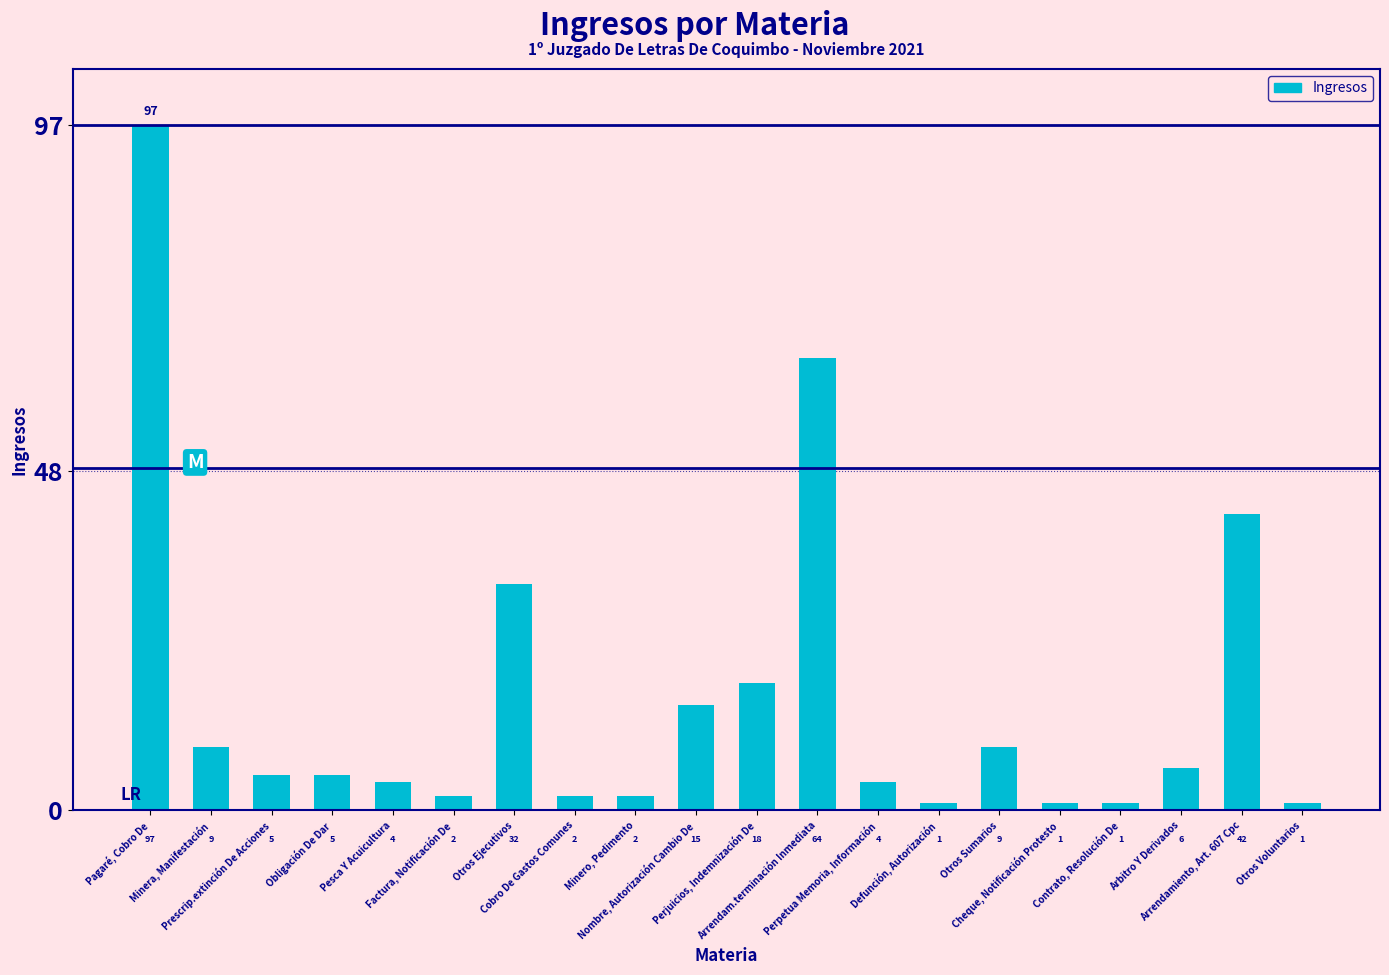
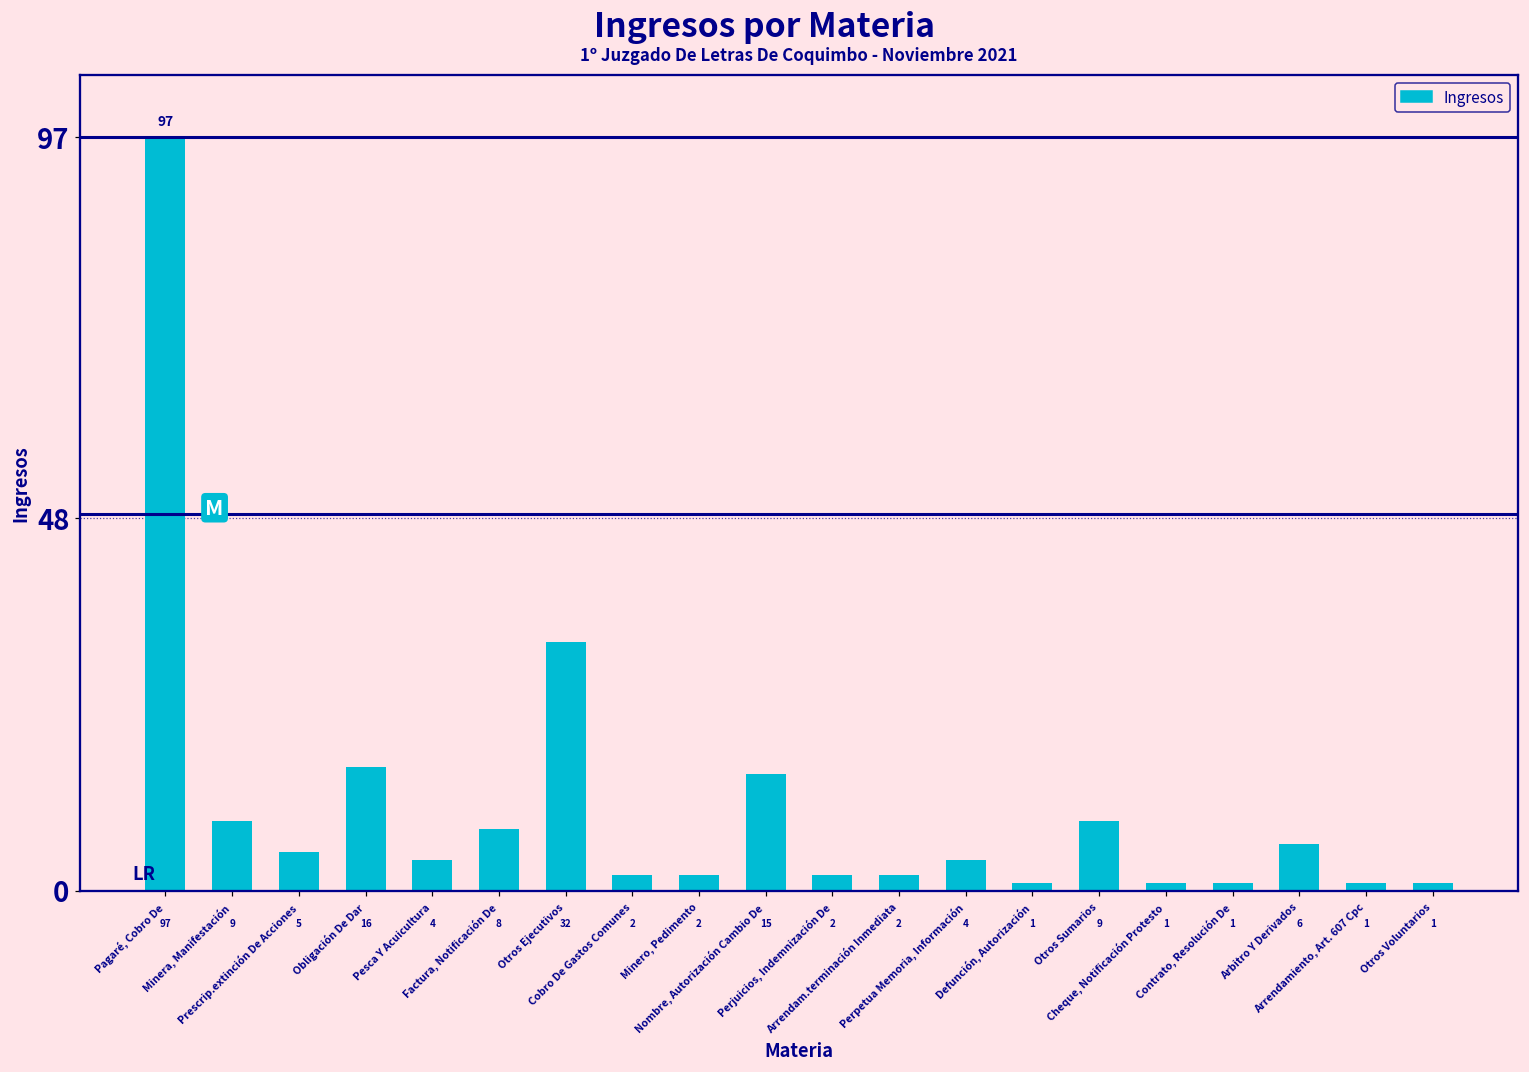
Obligación De Dar: 5 -> 16
Factura, Notificación De: 2 -> 8
Perjuicios, Indemnización De: 18 -> 2
Arrendam.terminación Inmediata: 64 -> 2
Arrendamiento, Art. 607 Cpc: 42 -> 1
